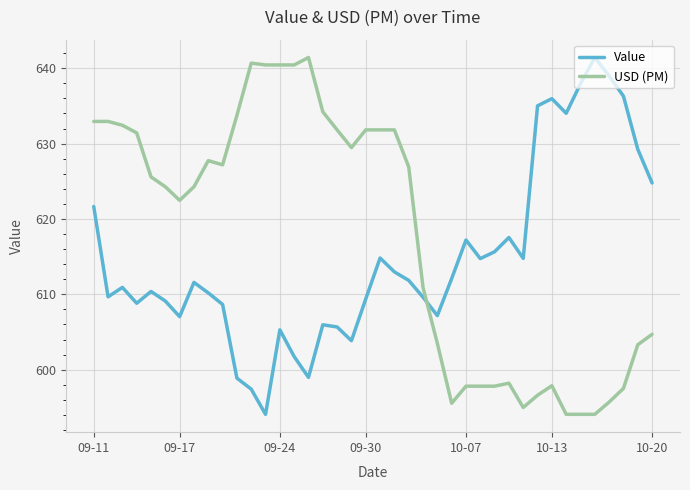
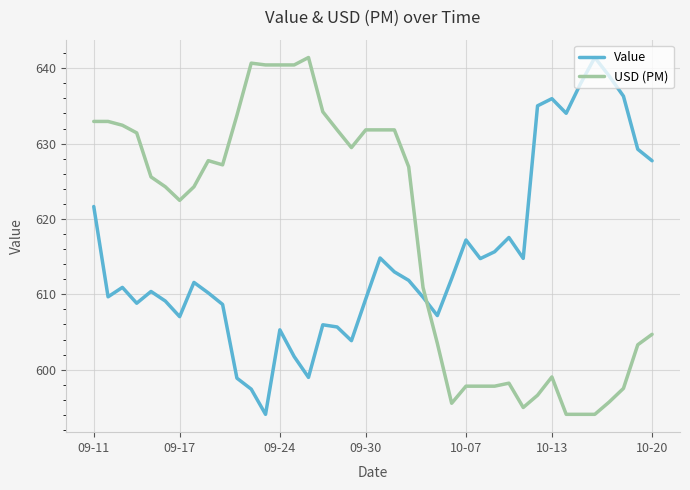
USD (PM), 10-13: 598 -> 599
Value, 10-20: 625 -> 628
